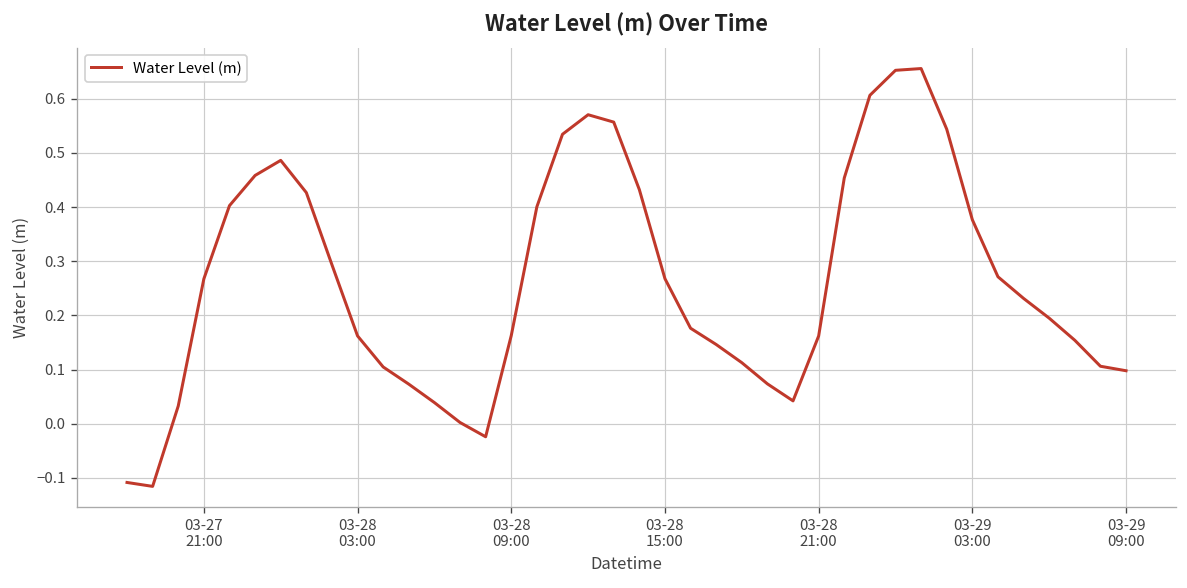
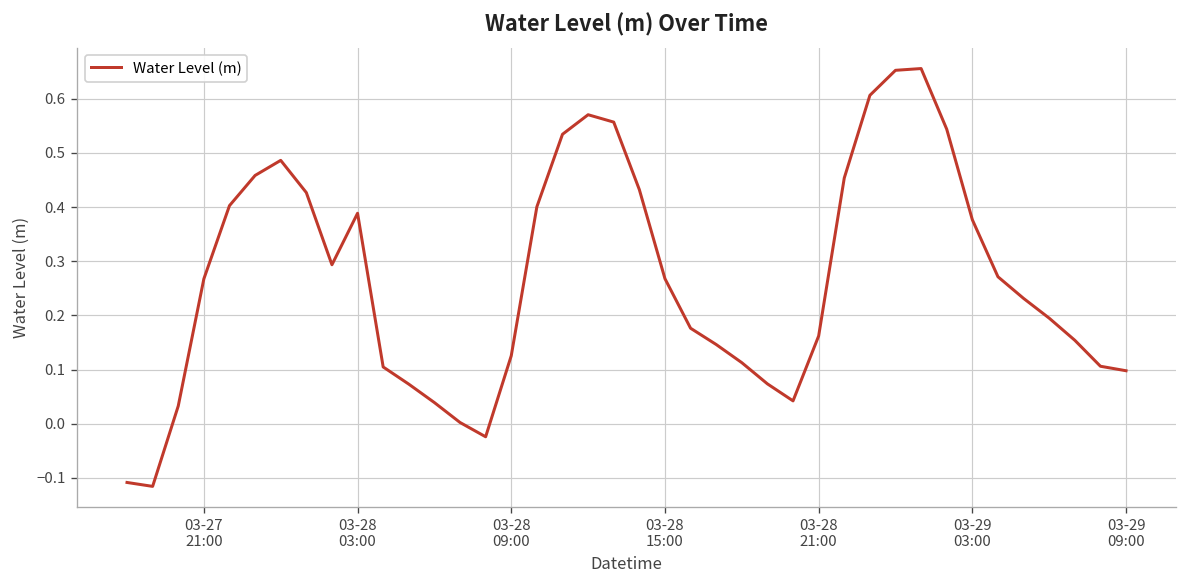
03-28 03:00: 0.16 -> 0.39
03-28 09:00: 0.16 -> 0.13
